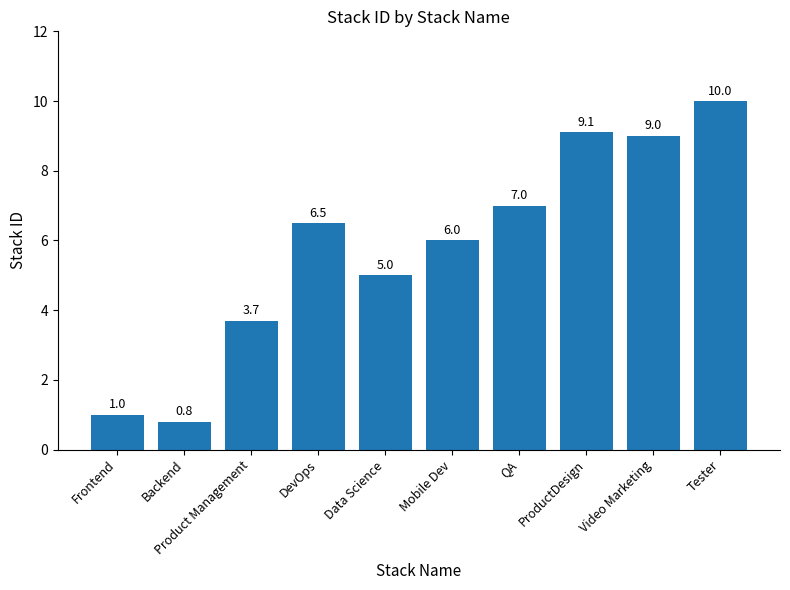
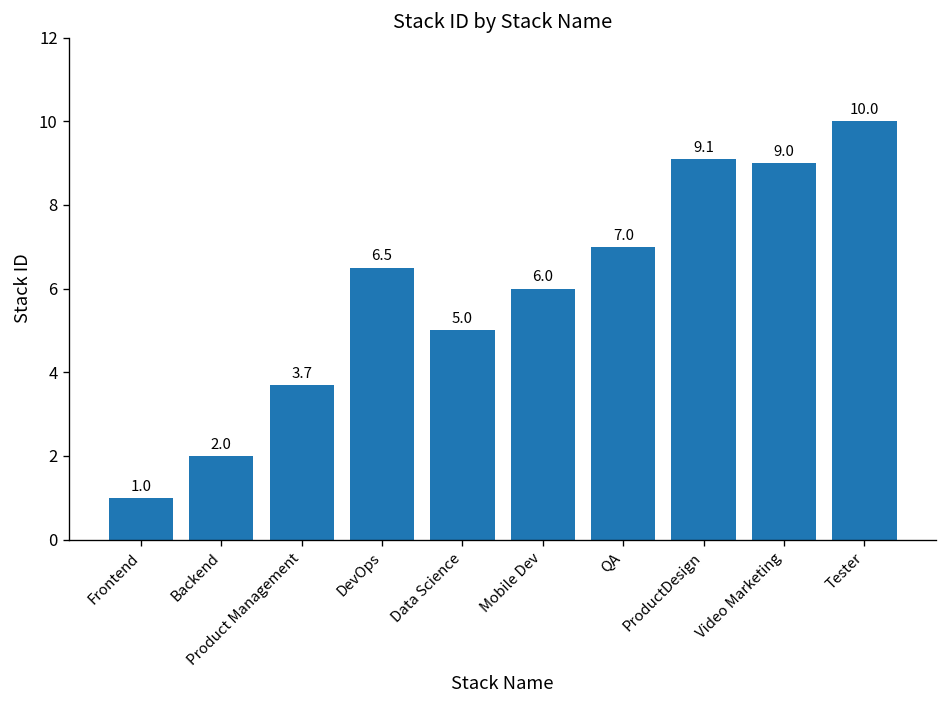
Backend: 0.8 -> 2.0
